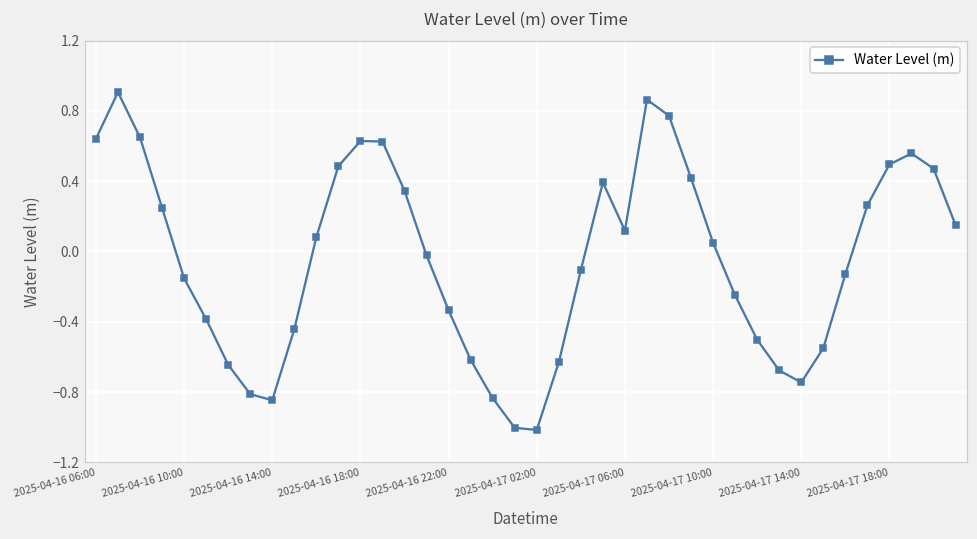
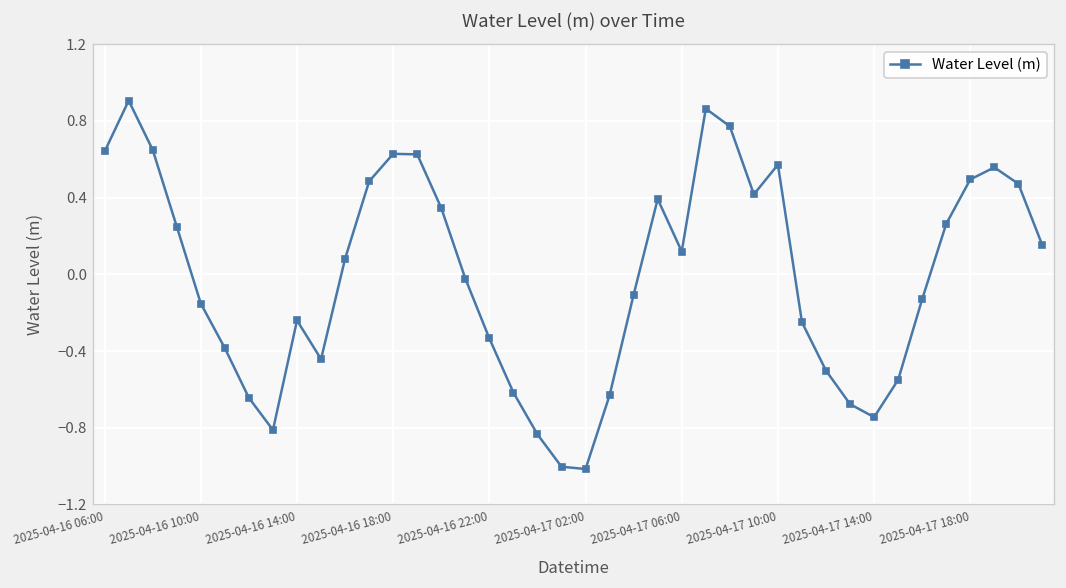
2025-04-16 14:00: -0.85 -> -0.24
2025-04-17 10:00: 0.05 -> 0.57
